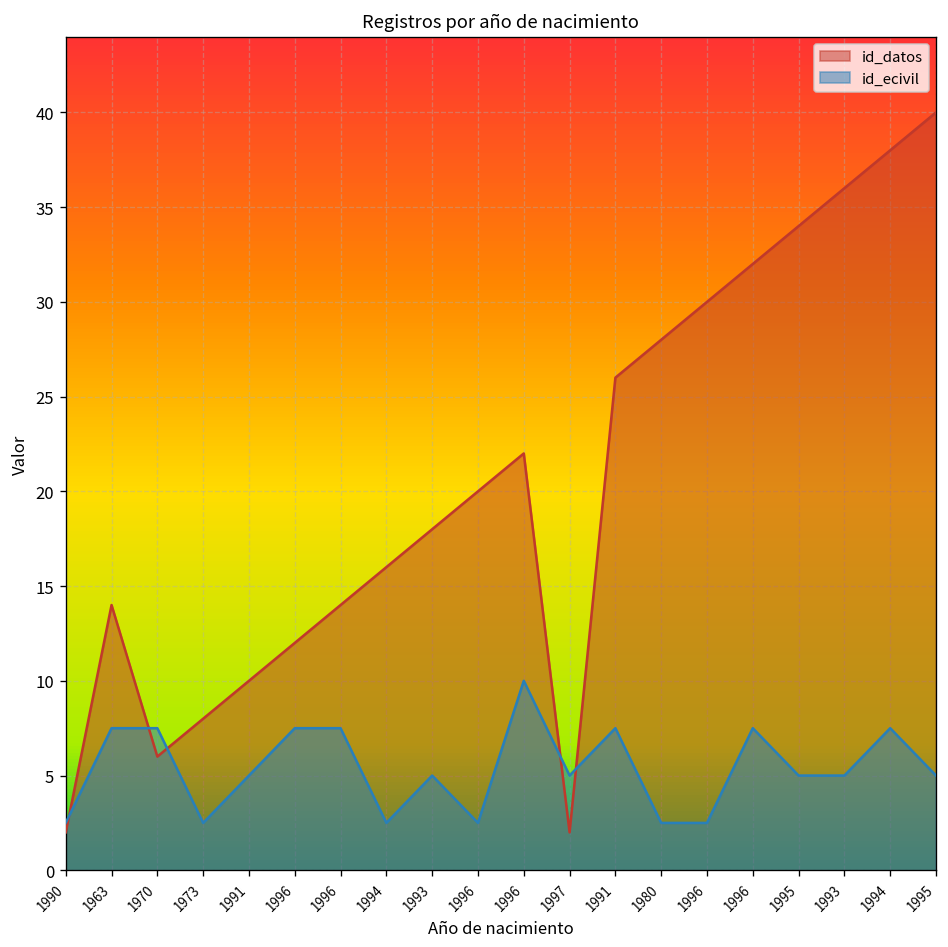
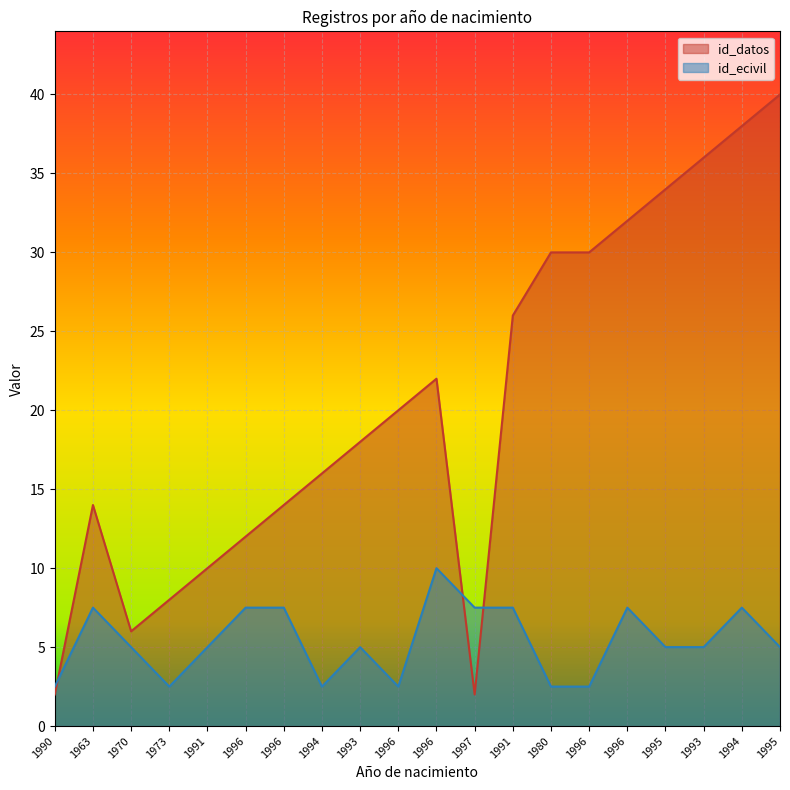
id_ecivil, 1970: 7.5 -> 5.0
id_ecivil, 1997: 5.0 -> 7.5
id_datos, 1980: 28.0 -> 30.0
